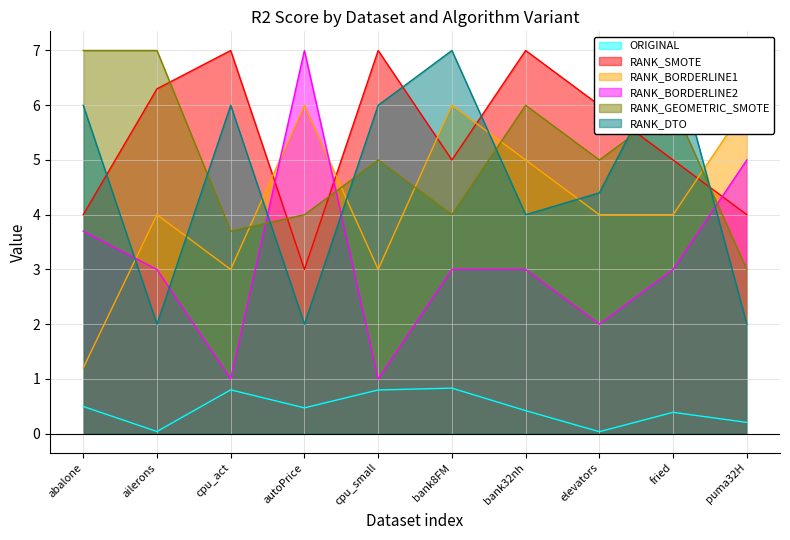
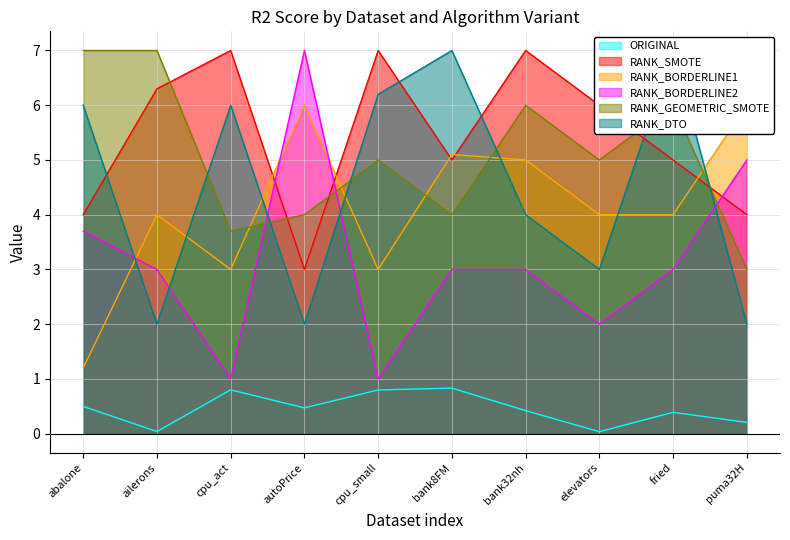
RANK_DTO, cpu_small: 6.0 -> 6.2
RANK_BORDERLINE1, bank8FM: 6.0 -> 5.1
RANK_DTO, elevators: 4.4 -> 3.0
